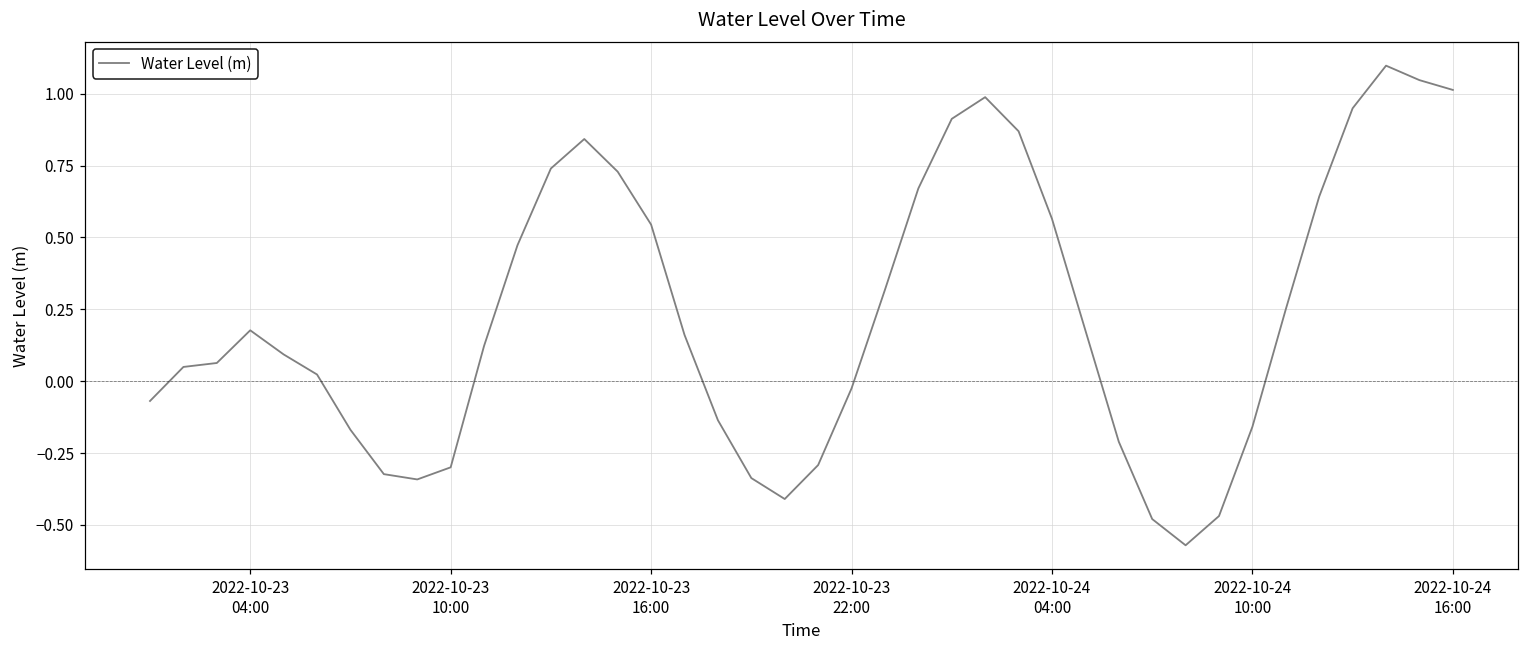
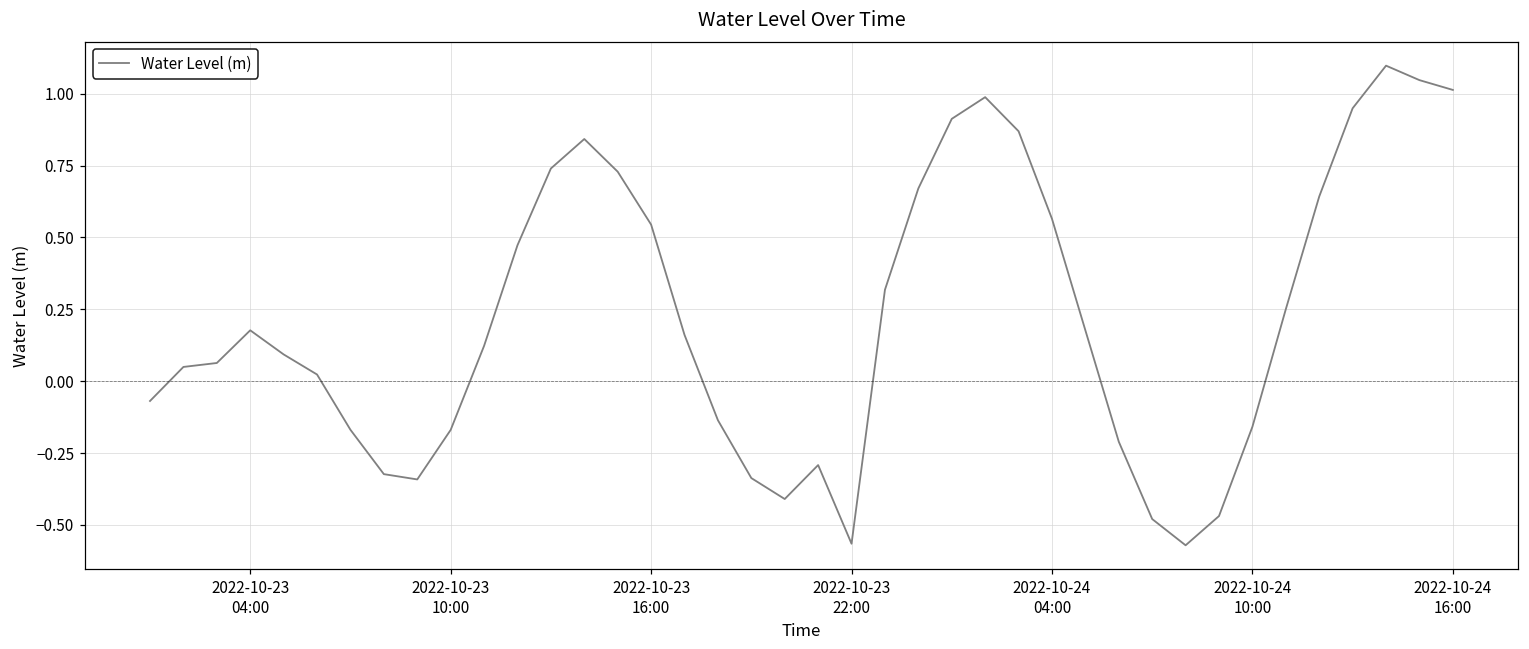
2022-10-23 10:00: -0.30 -> -0.17
2022-10-23 22:00: -0.03 -> -0.57
